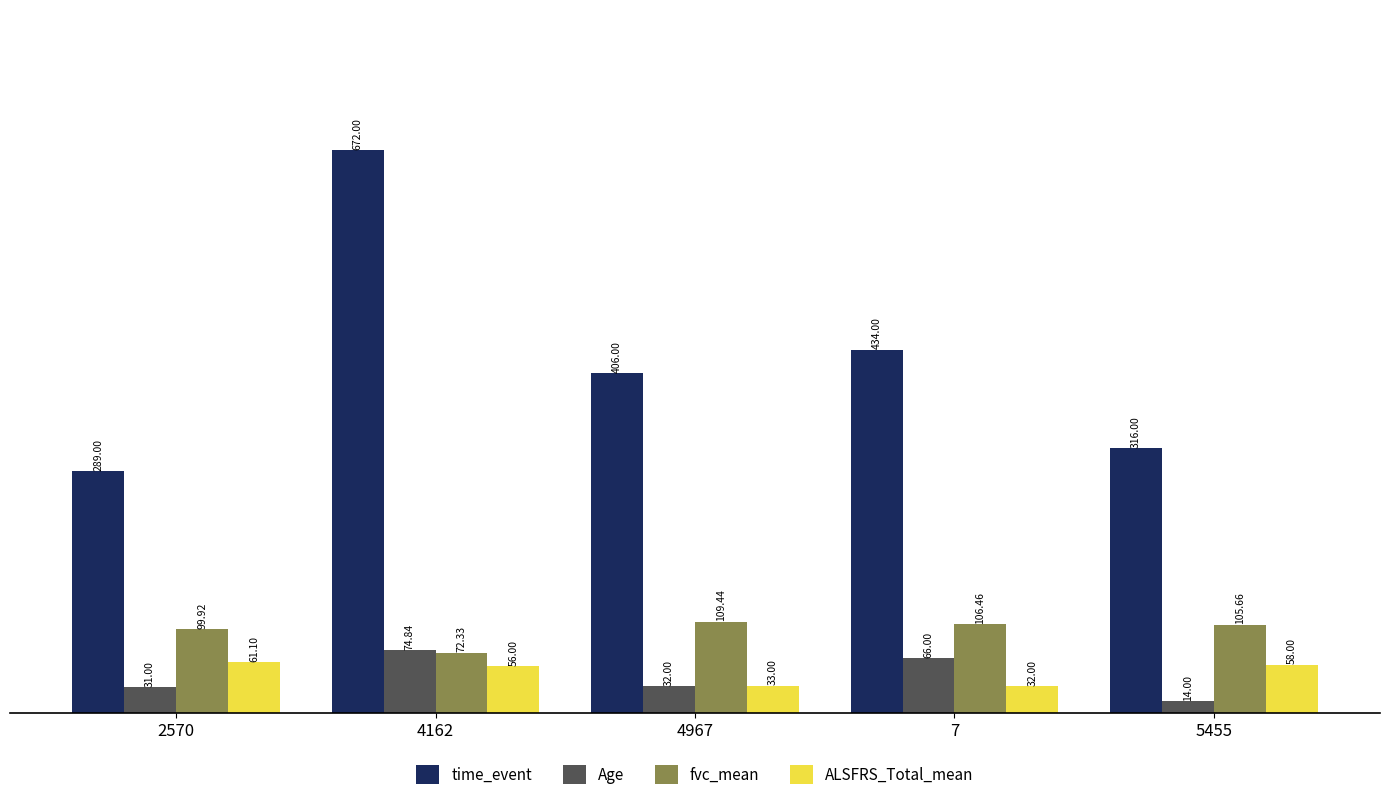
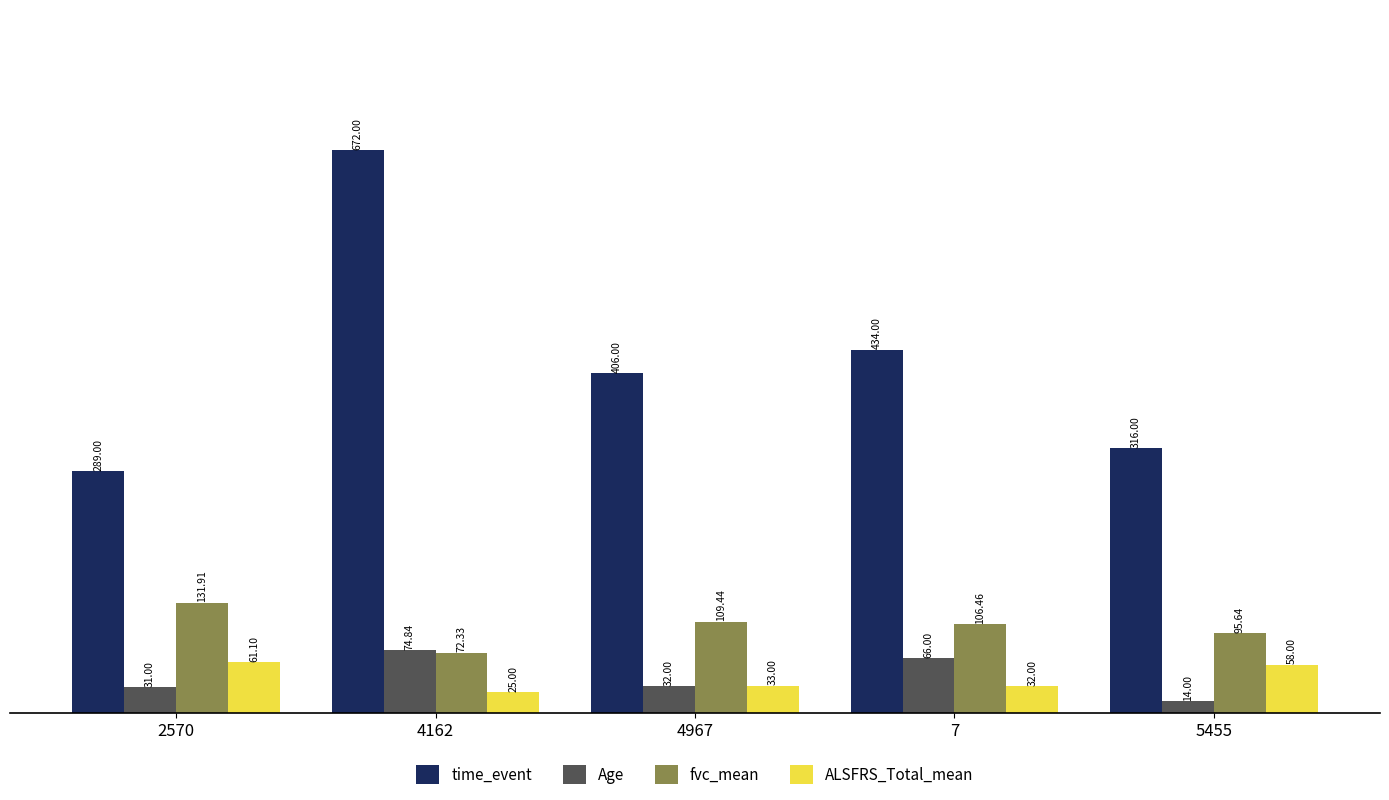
fvc_mean, 2570: 99.92 -> 131.91
ALSFRS_Total_mean, 4162: 56.00 -> 25.00
fvc_mean, 5455: 105.66 -> 95.64
